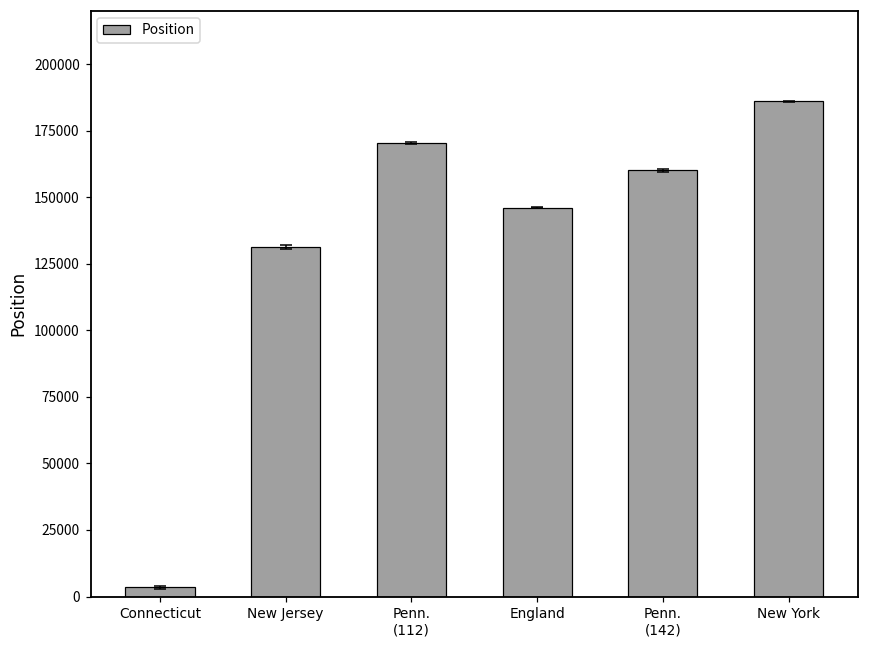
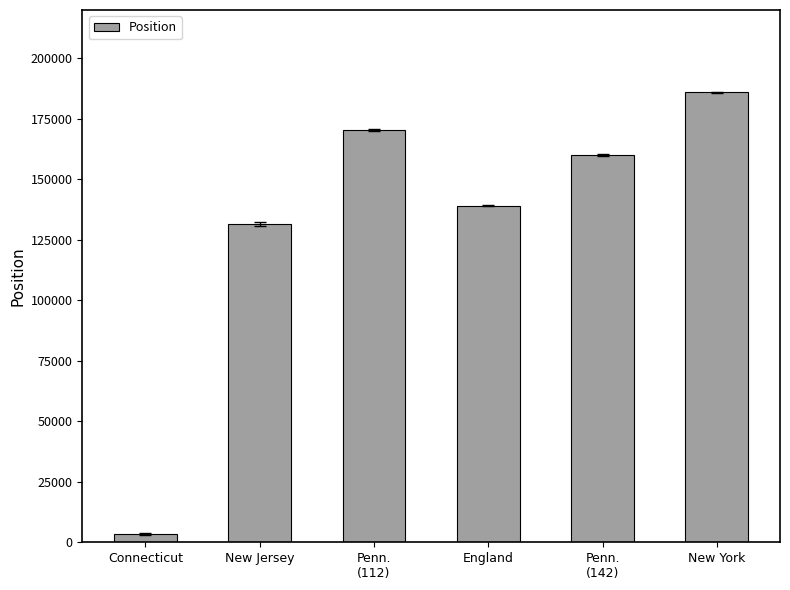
Position, England: 146000 -> 139000
